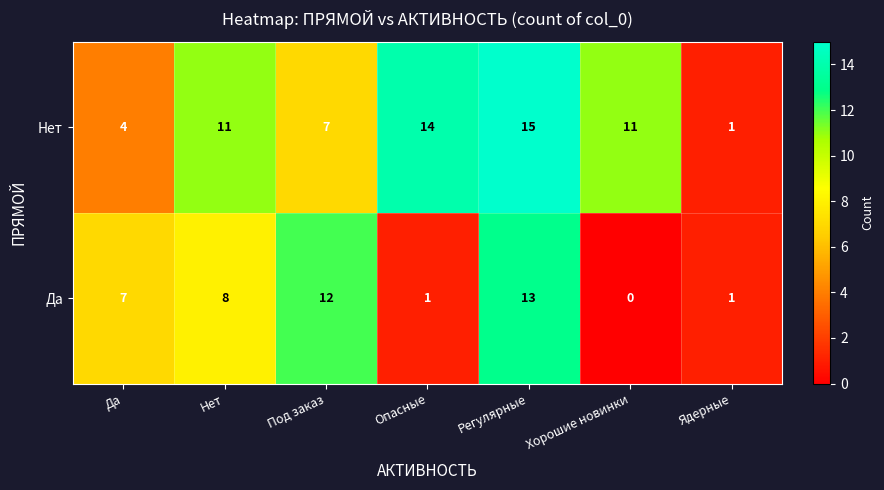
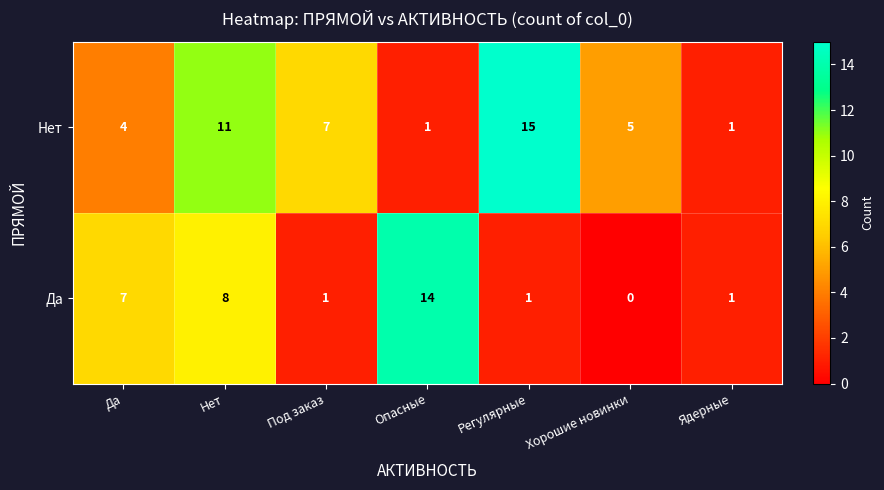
Нет, Опасные: 14 -> 1
Нет, Хорошие новинки: 11 -> 5
Да, Под заказ: 12 -> 1
Да, Опасные: 1 -> 14
Да, Регулярные: 13 -> 1
